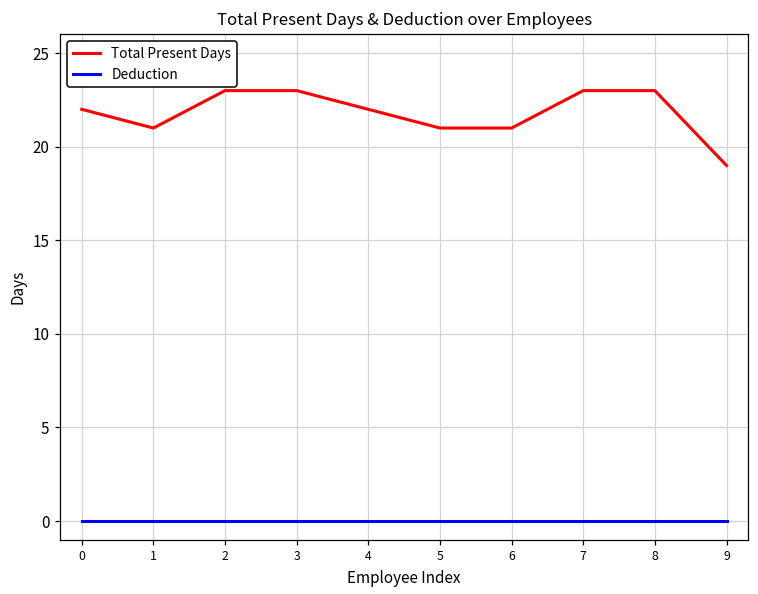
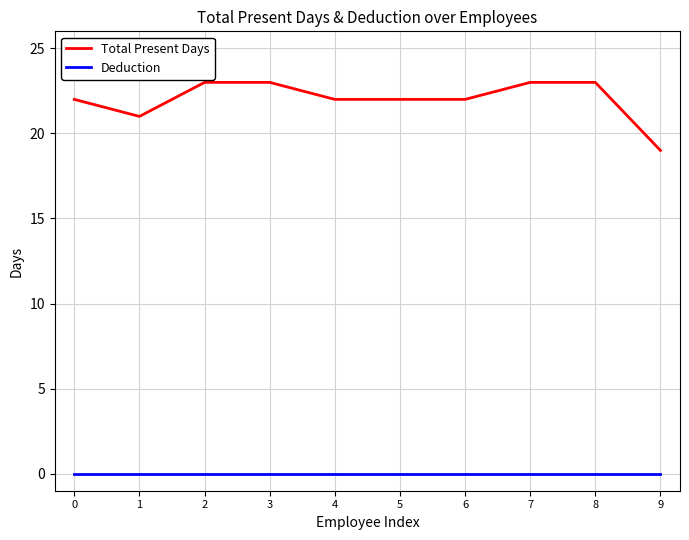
Total Present Days, 5: 21 -> 22
Total Present Days, 6: 21 -> 22
